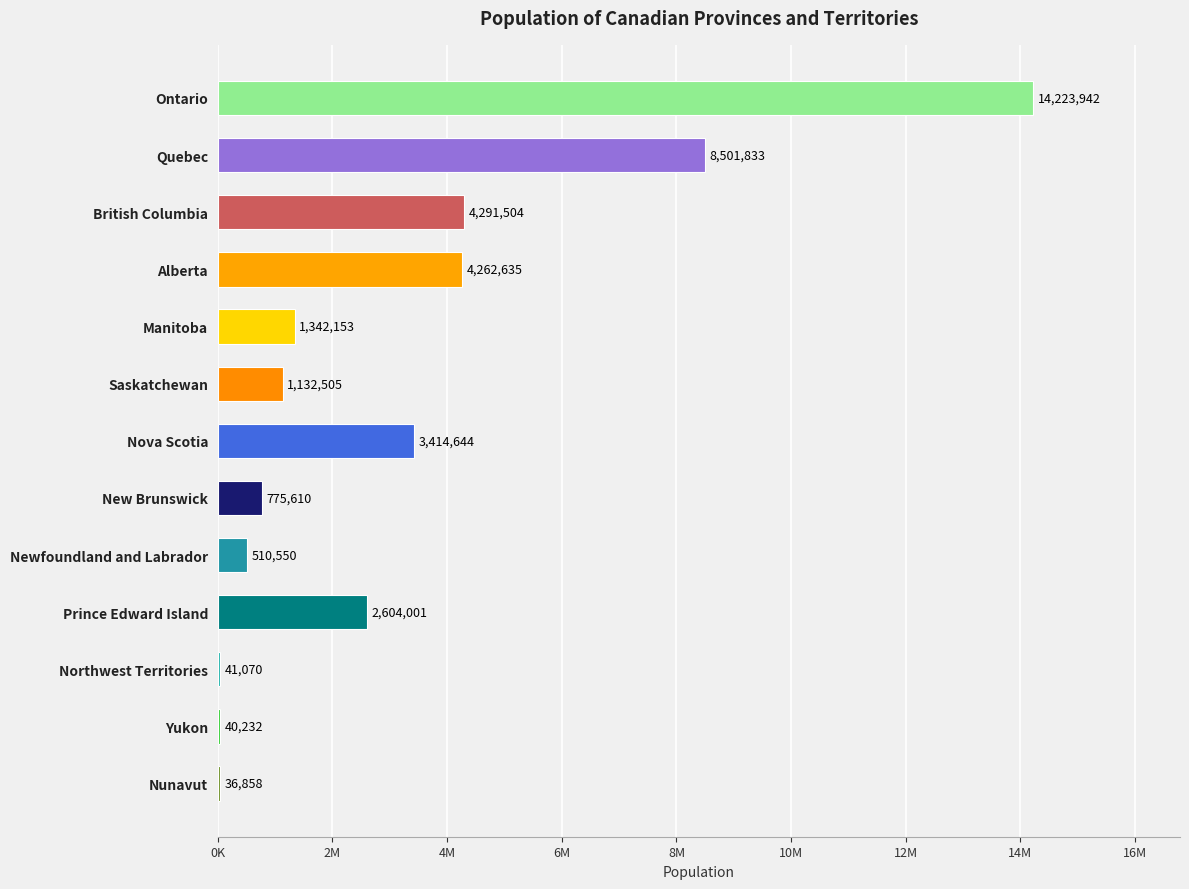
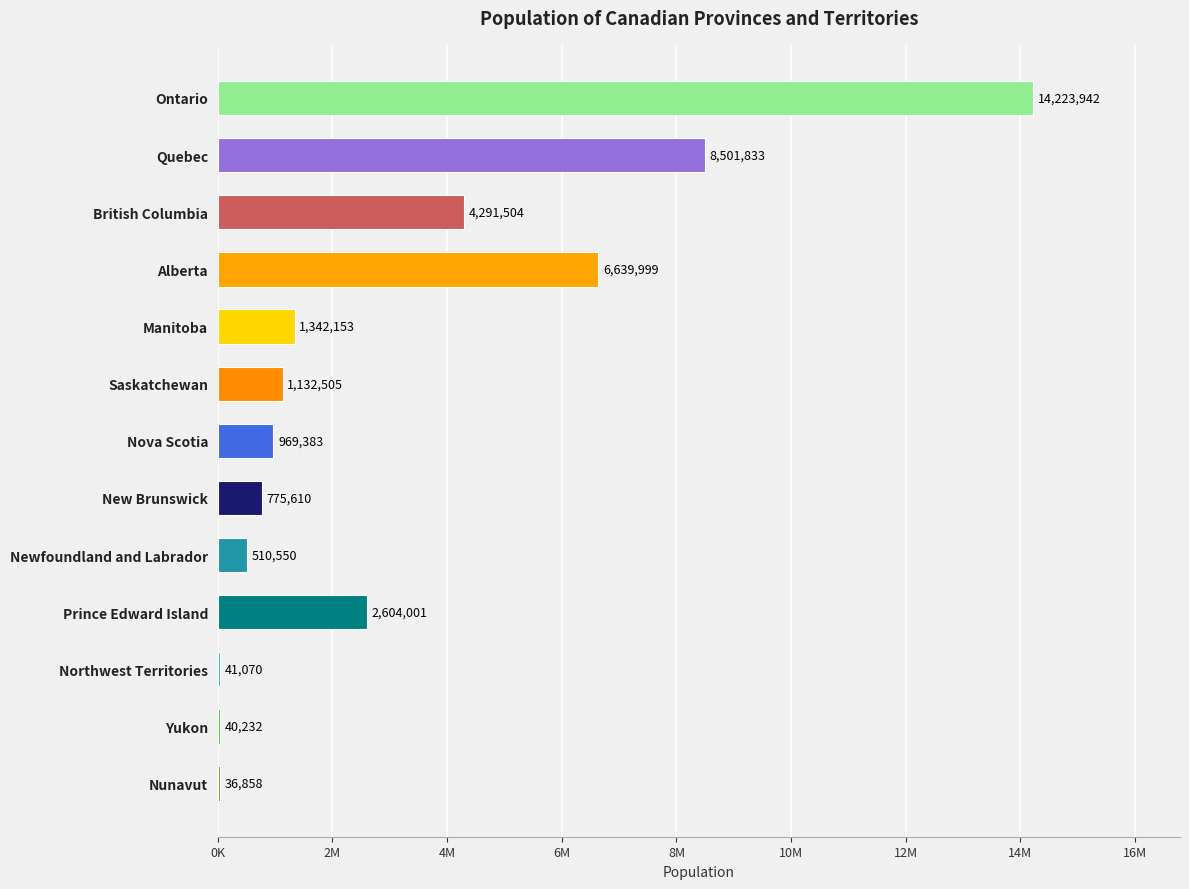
Alberta: 4,262,635 -> 6,639,999
Nova Scotia: 3,414,644 -> 969,383
